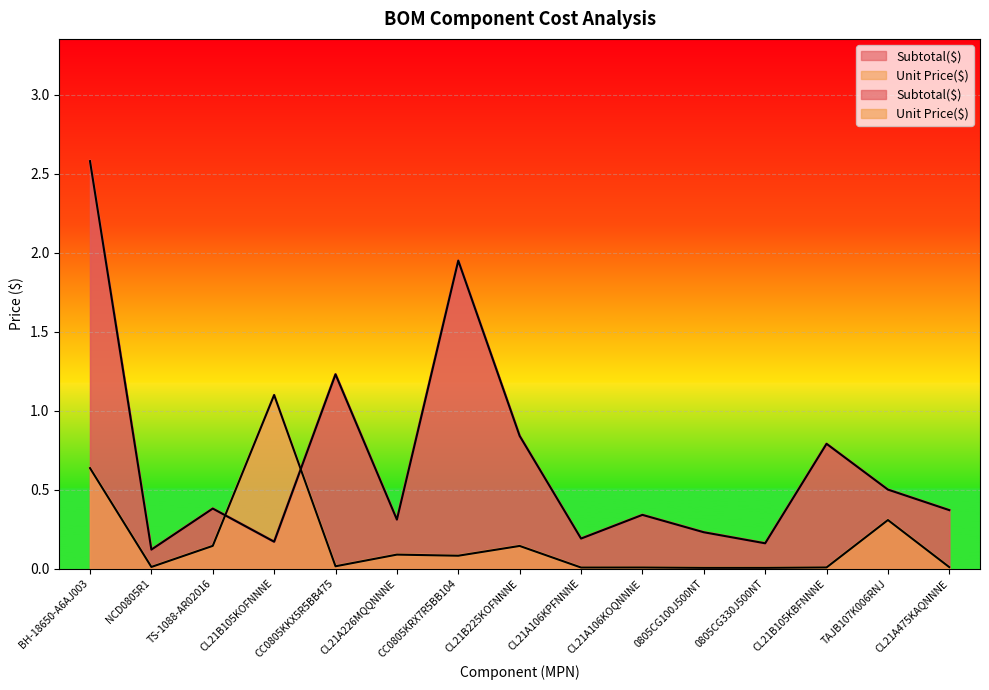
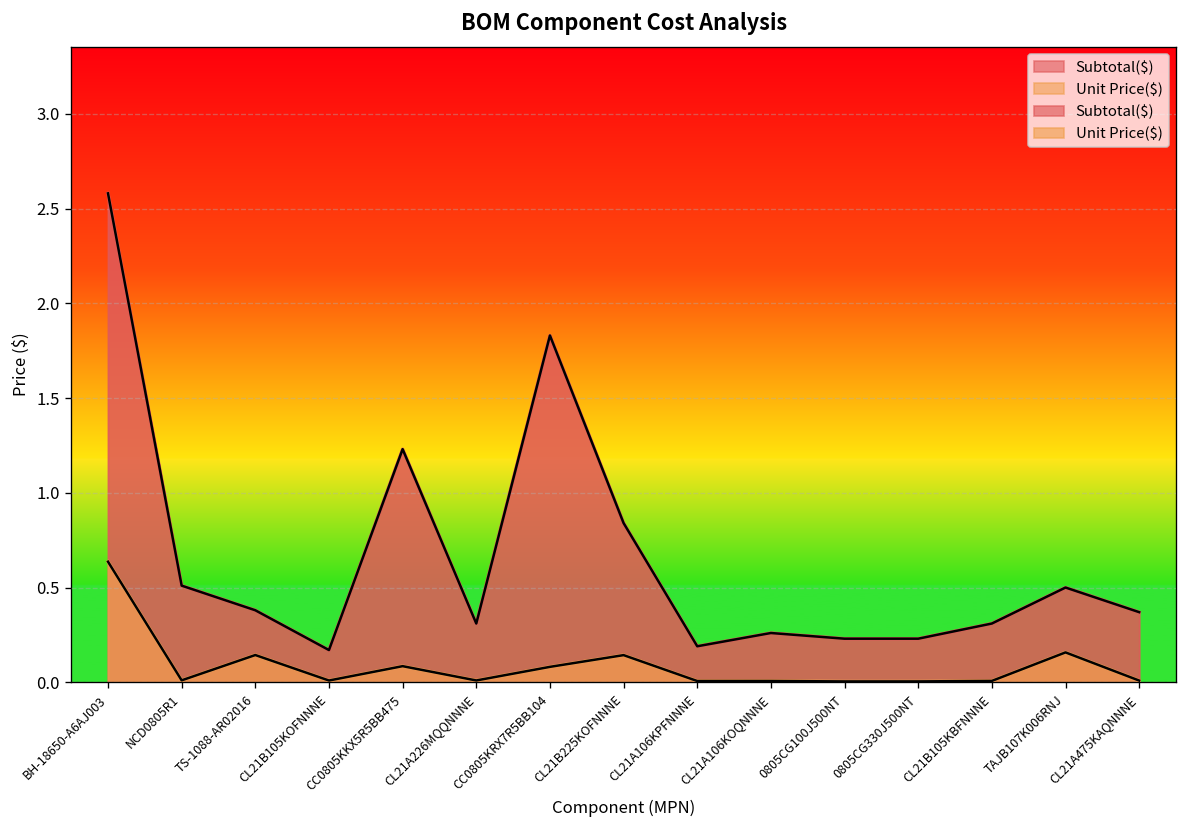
Subtotal($), NCD0805R1: 0.12 -> 0.51
Unit Price($), CL21B105KOFNNNE: 1.10 -> 0.01
Unit Price($), CC0805KKX5R5BB475: 0.01 -> 0.09
Unit Price($), CL21A226MQQNNNE: 0.09 -> 0.01
Subtotal($), CC0805KRX7R5BB104: 1.95 -> 1.83
Subtotal($), CL21A106KOQNNNE: 0.34 -> 0.26
Subtotal($), 0805CG330J500NT: 0.16 -> 0.23
Subtotal($), CL21B105KBFNNNE: 0.79 -> 0.31
Unit Price($), TAJB107K006RNJ: 0.31 -> 0.16
